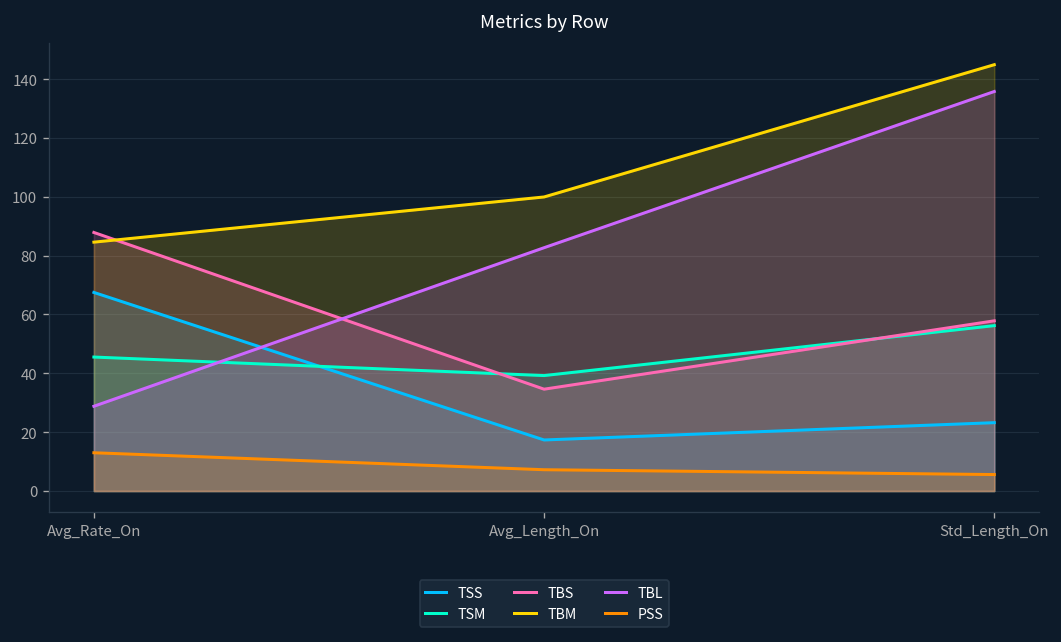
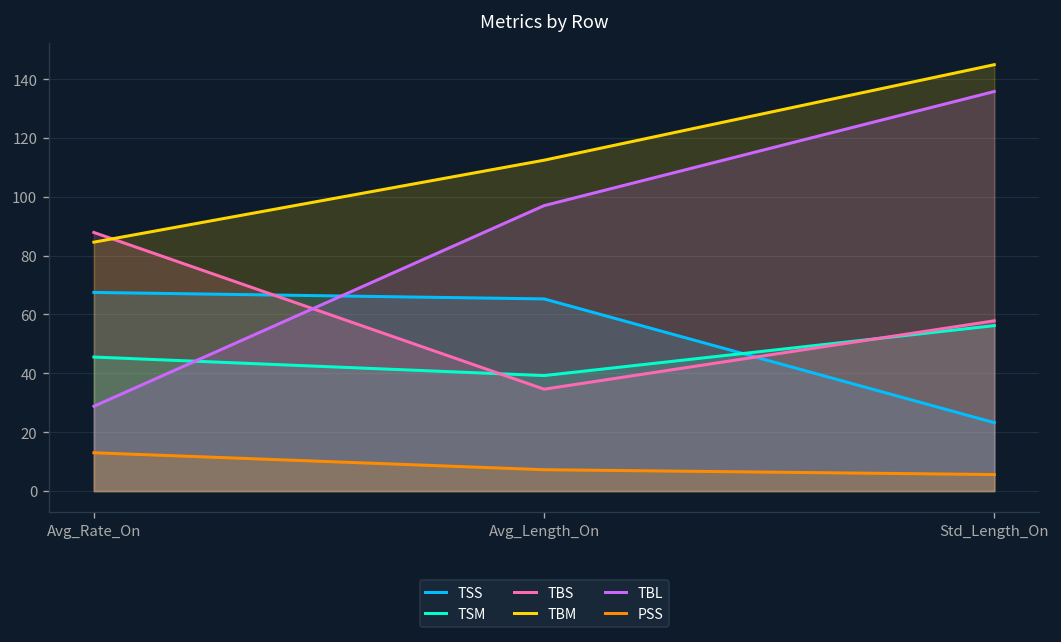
TSS, Avg_Length_On: 17 -> 65
TBM, Avg_Length_On: 100 -> 112
TBL, Avg_Length_On: 83 -> 97
